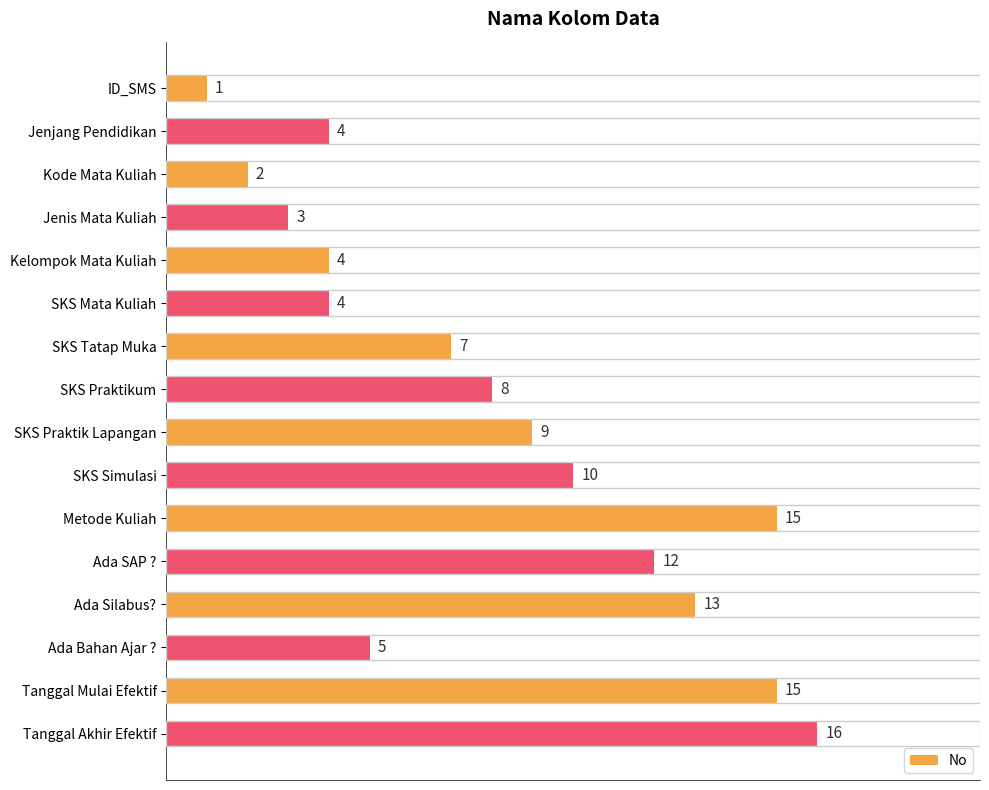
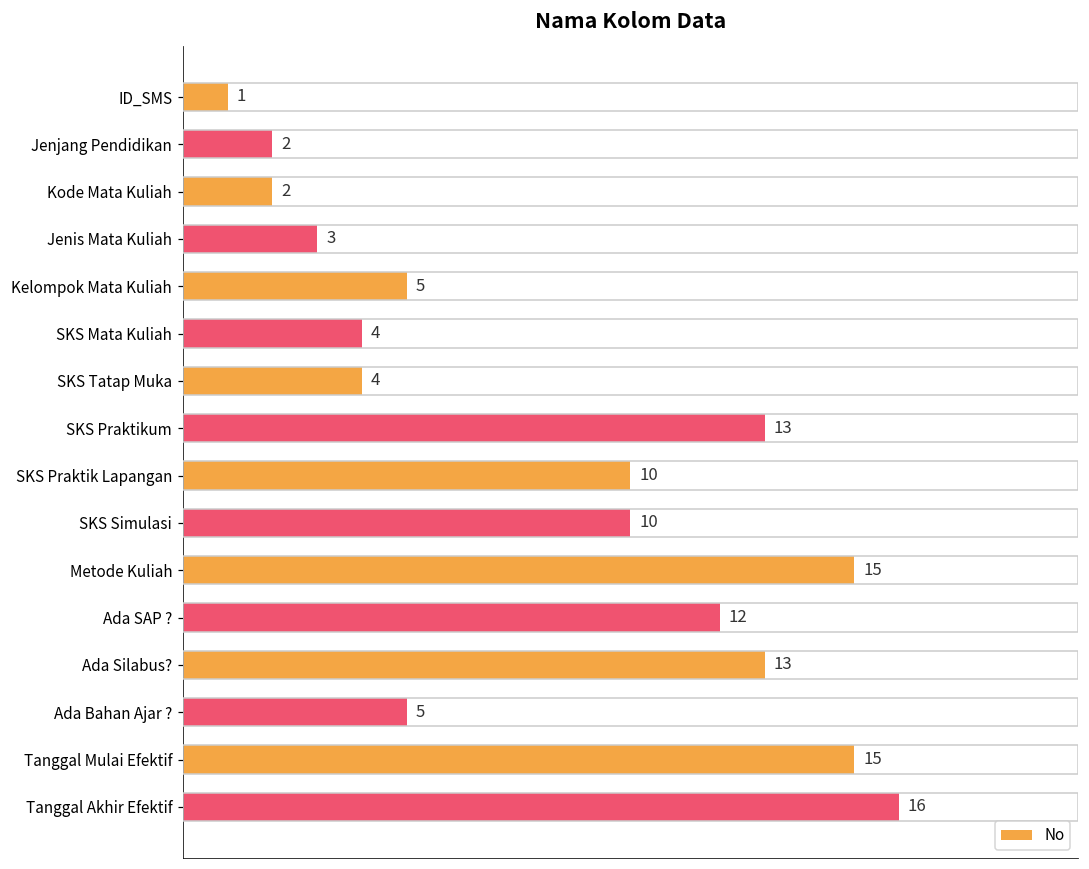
Jenjang Pendidikan: 4 -> 2
Kelompok Mata Kuliah: 4 -> 5
SKS Tatap Muka: 7 -> 4
SKS Praktikum: 8 -> 13
SKS Praktik Lapangan: 9 -> 10
